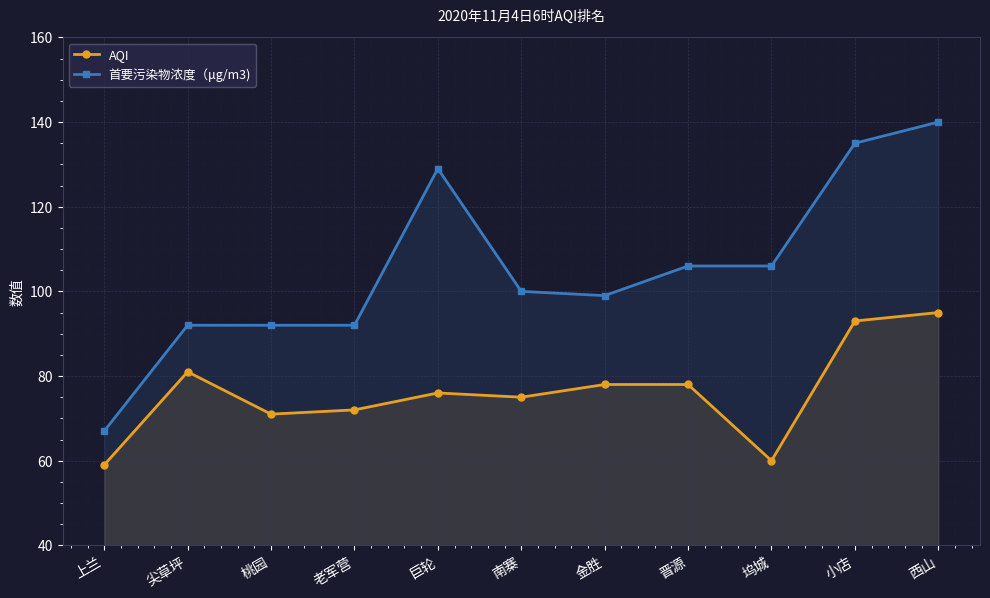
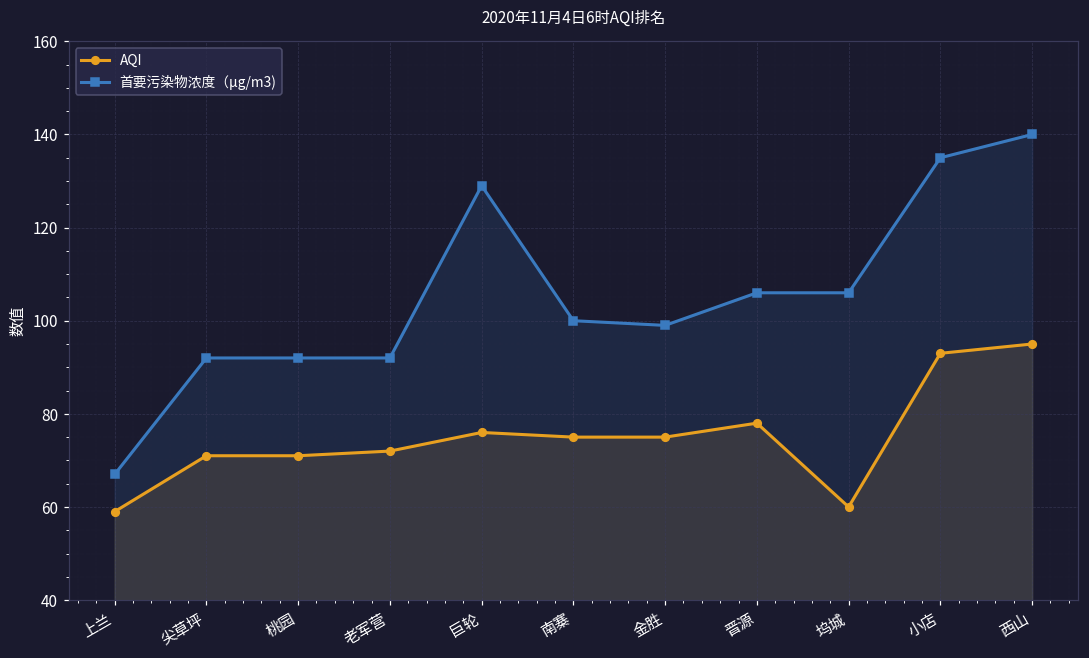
AQI, 尖草坪: 81 -> 71
AQI, 金胜: 78 -> 75
